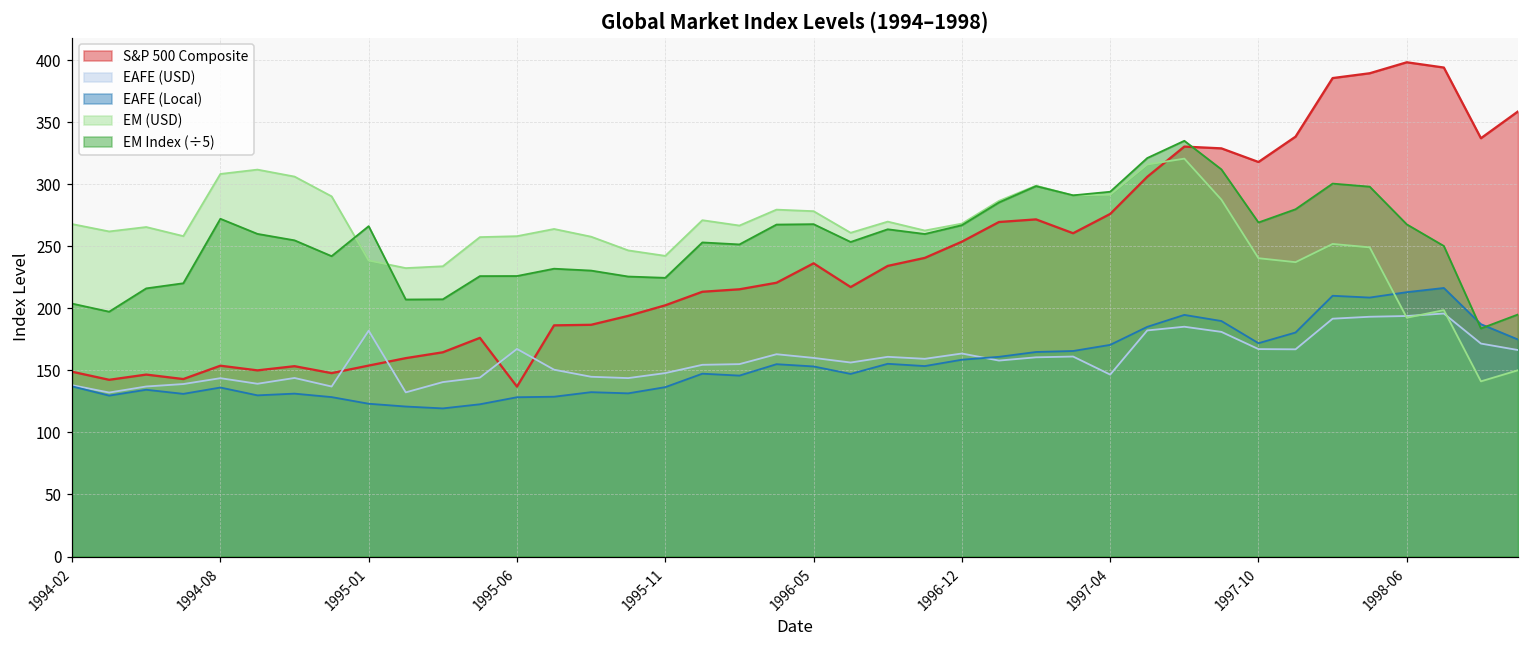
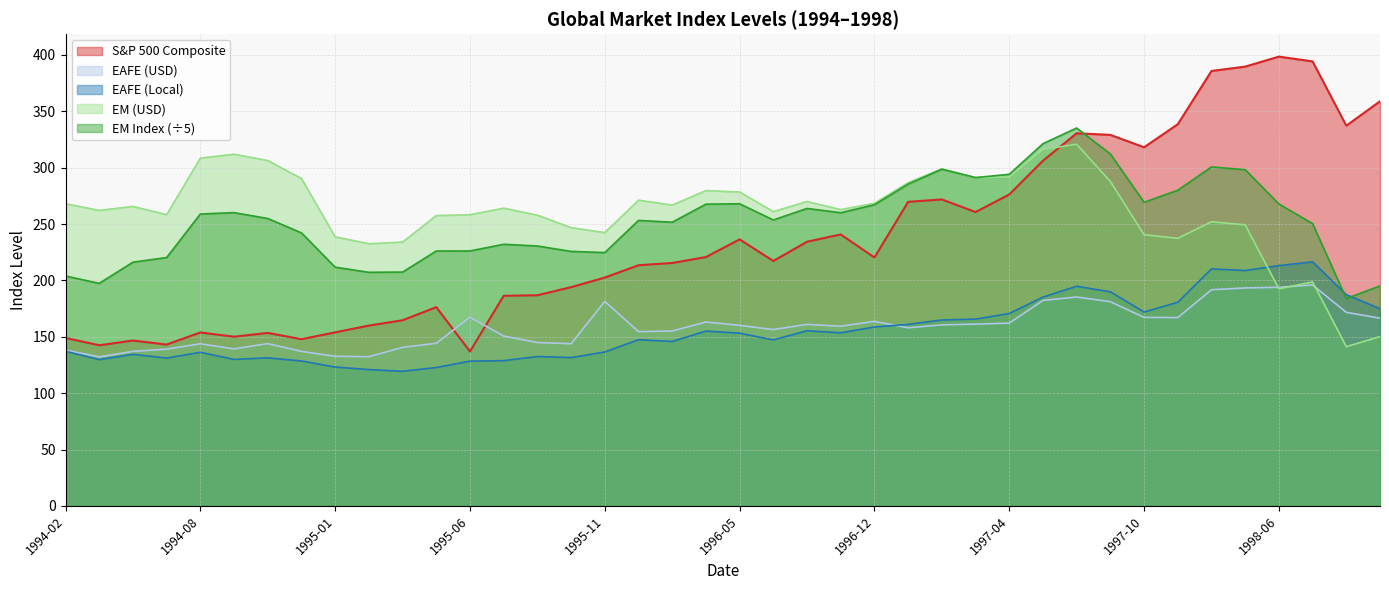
EM Index (÷5), 1994-08: 272 -> 259
EAFE (USD), 1995-01: 182 -> 133
EM Index (÷5), 1995-01: 266 -> 212
EAFE (USD), 1995-11: 148 -> 181
S&P 500 Composite, 1996-12: 254 -> 220
EAFE (USD), 1997-04: 147 -> 162
